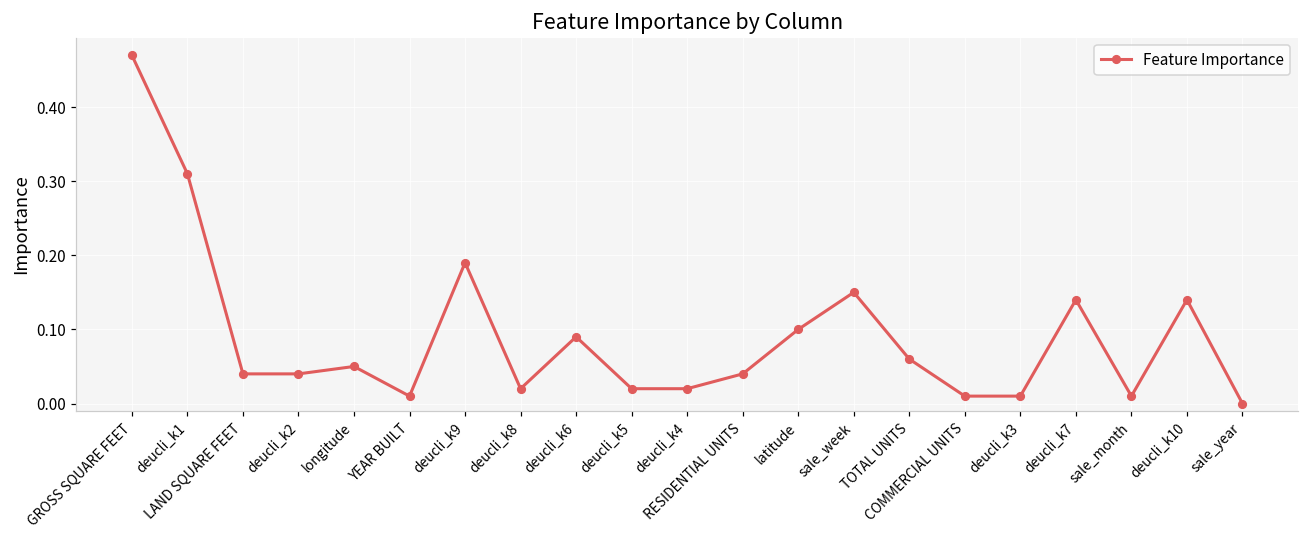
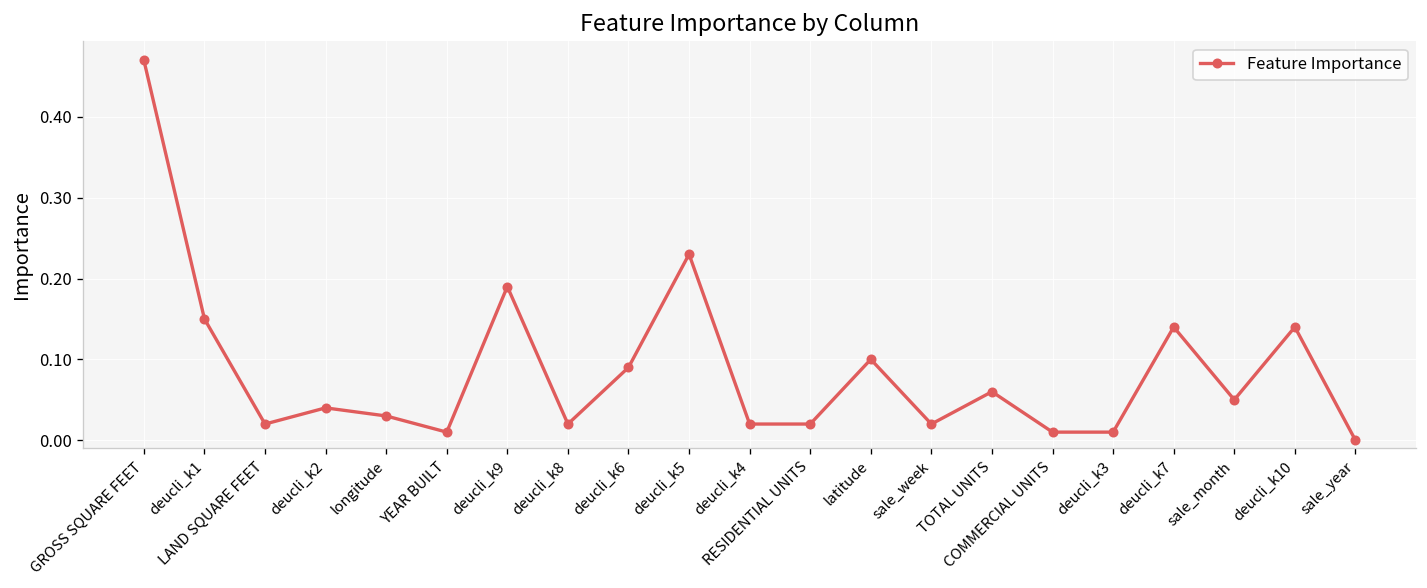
deucli_k1: 0.31 -> 0.15
LAND SQUARE FEET: 0.04 -> 0.02
longitude: 0.05 -> 0.03
deucli_k5: 0.02 -> 0.23
RESIDENTIAL UNITS: 0.04 -> 0.02
sale_week: 0.15 -> 0.02
sale_month: 0.01 -> 0.05
